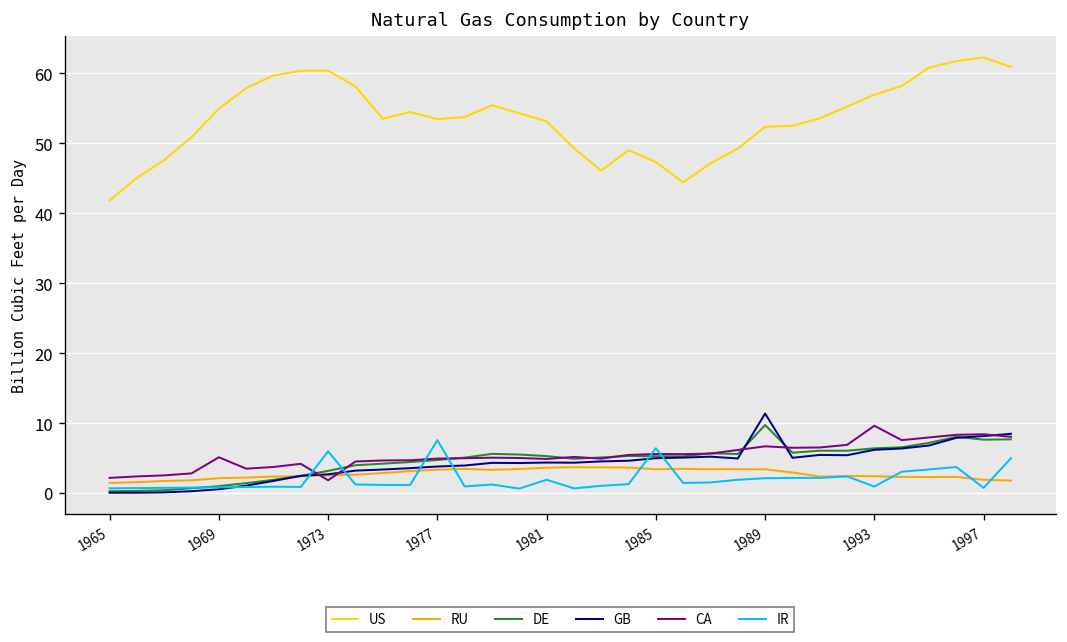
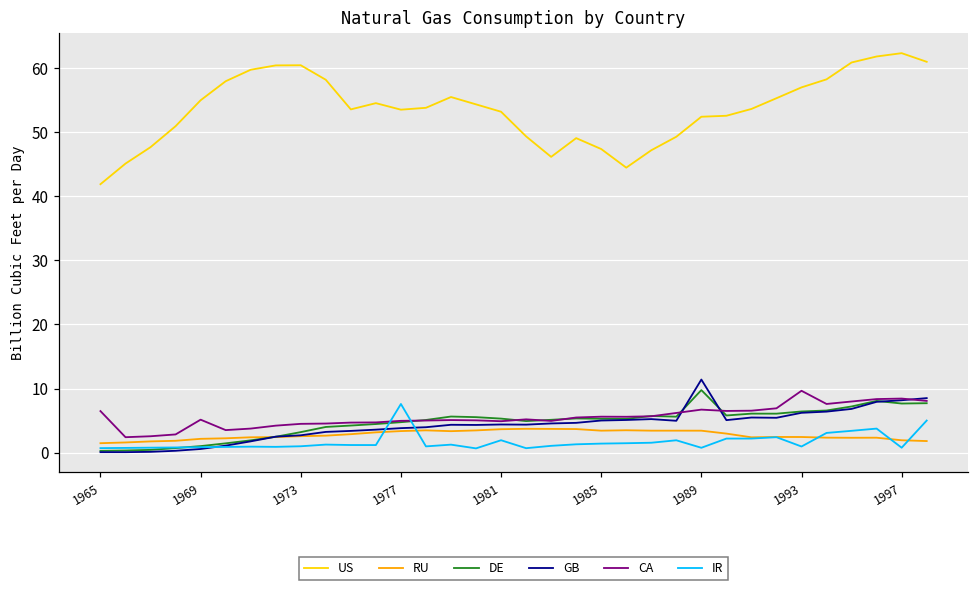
CA, 1965: 2 -> 6
CA, 1973: 2 -> 4
IR, 1973: 6 -> 1
IR, 1985: 6 -> 1
IR, 1989: 2 -> 1
